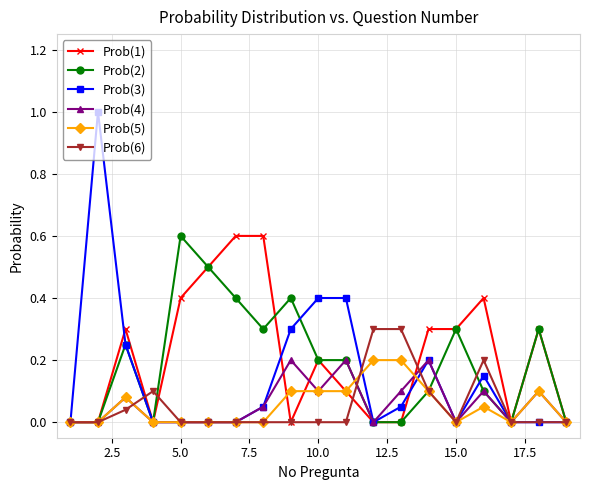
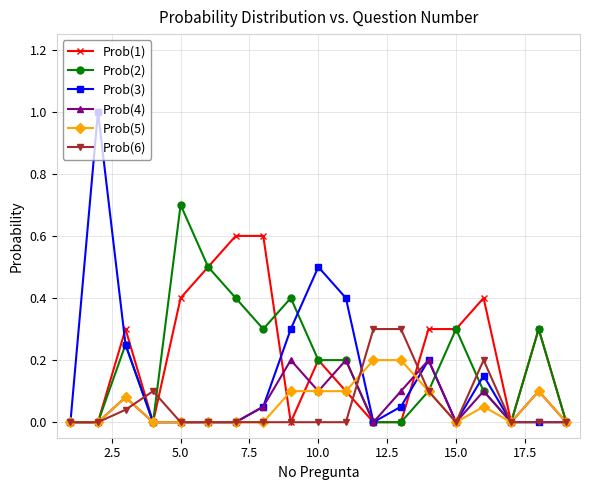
Prob(2), 5.0: 0.6 -> 0.7
Prob(3), 10.0: 0.4 -> 0.5
